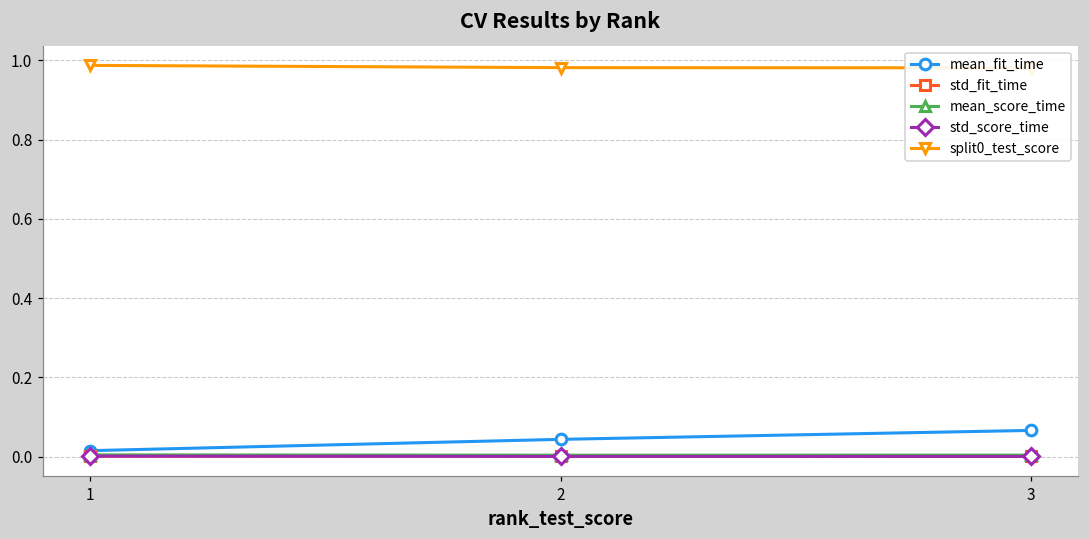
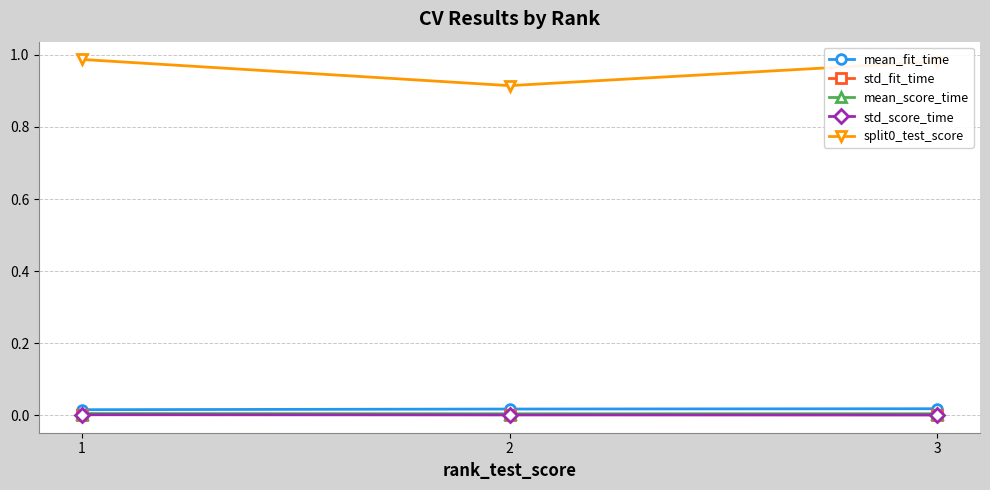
mean_fit_time, 2: 0.04 -> 0.02
split0_test_score, 2: 0.98 -> 0.91
mean_fit_time, 3: 0.07 -> 0.02
